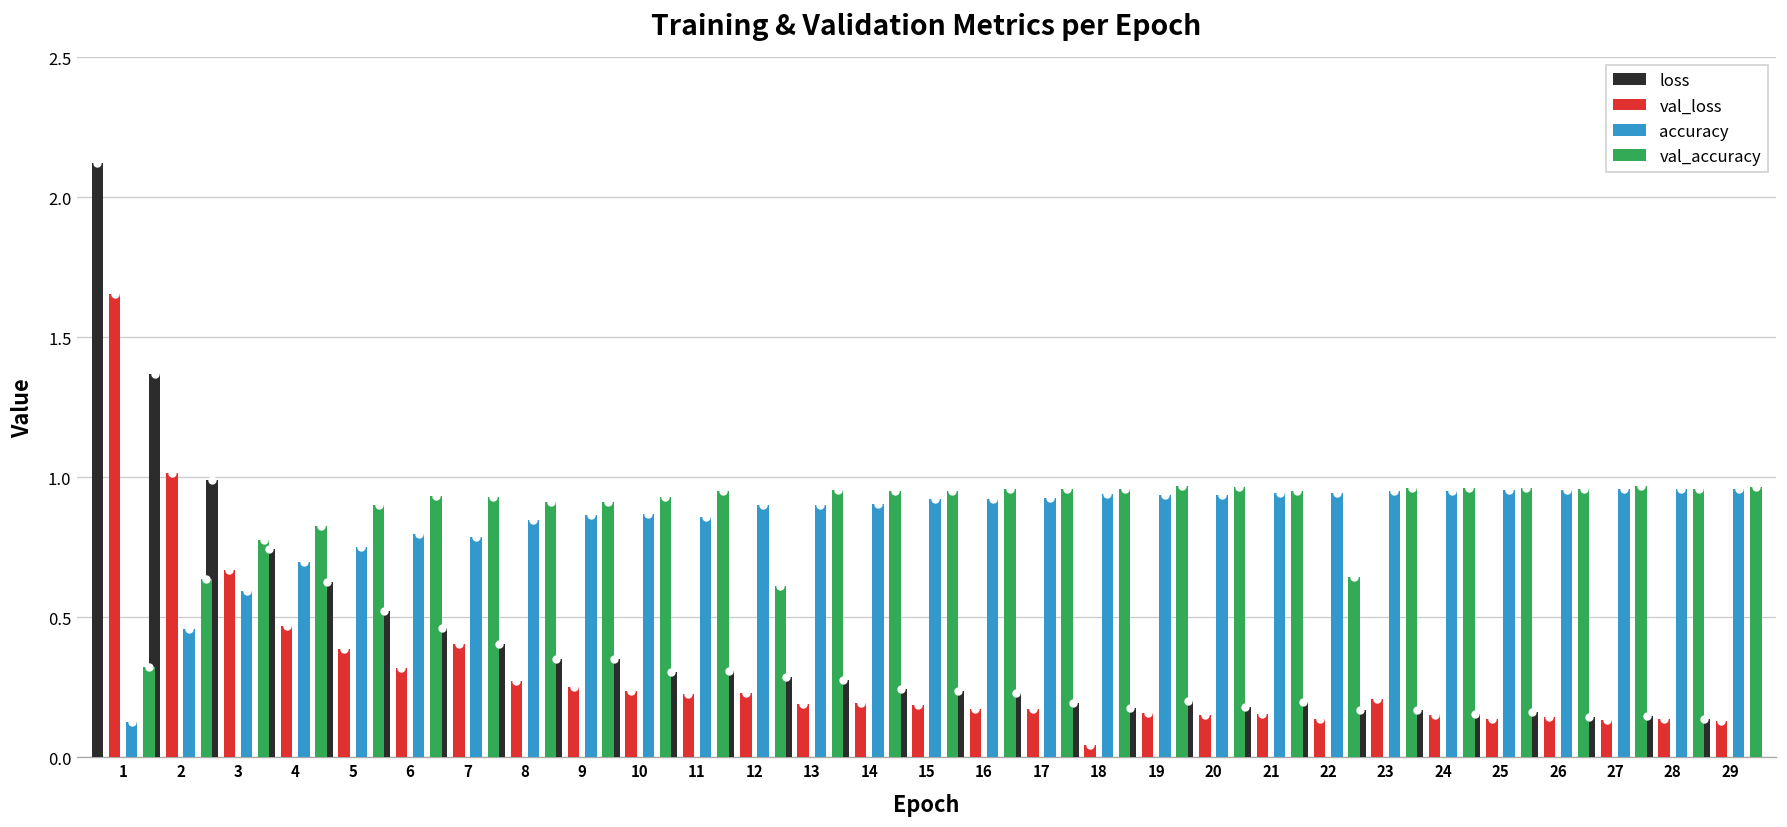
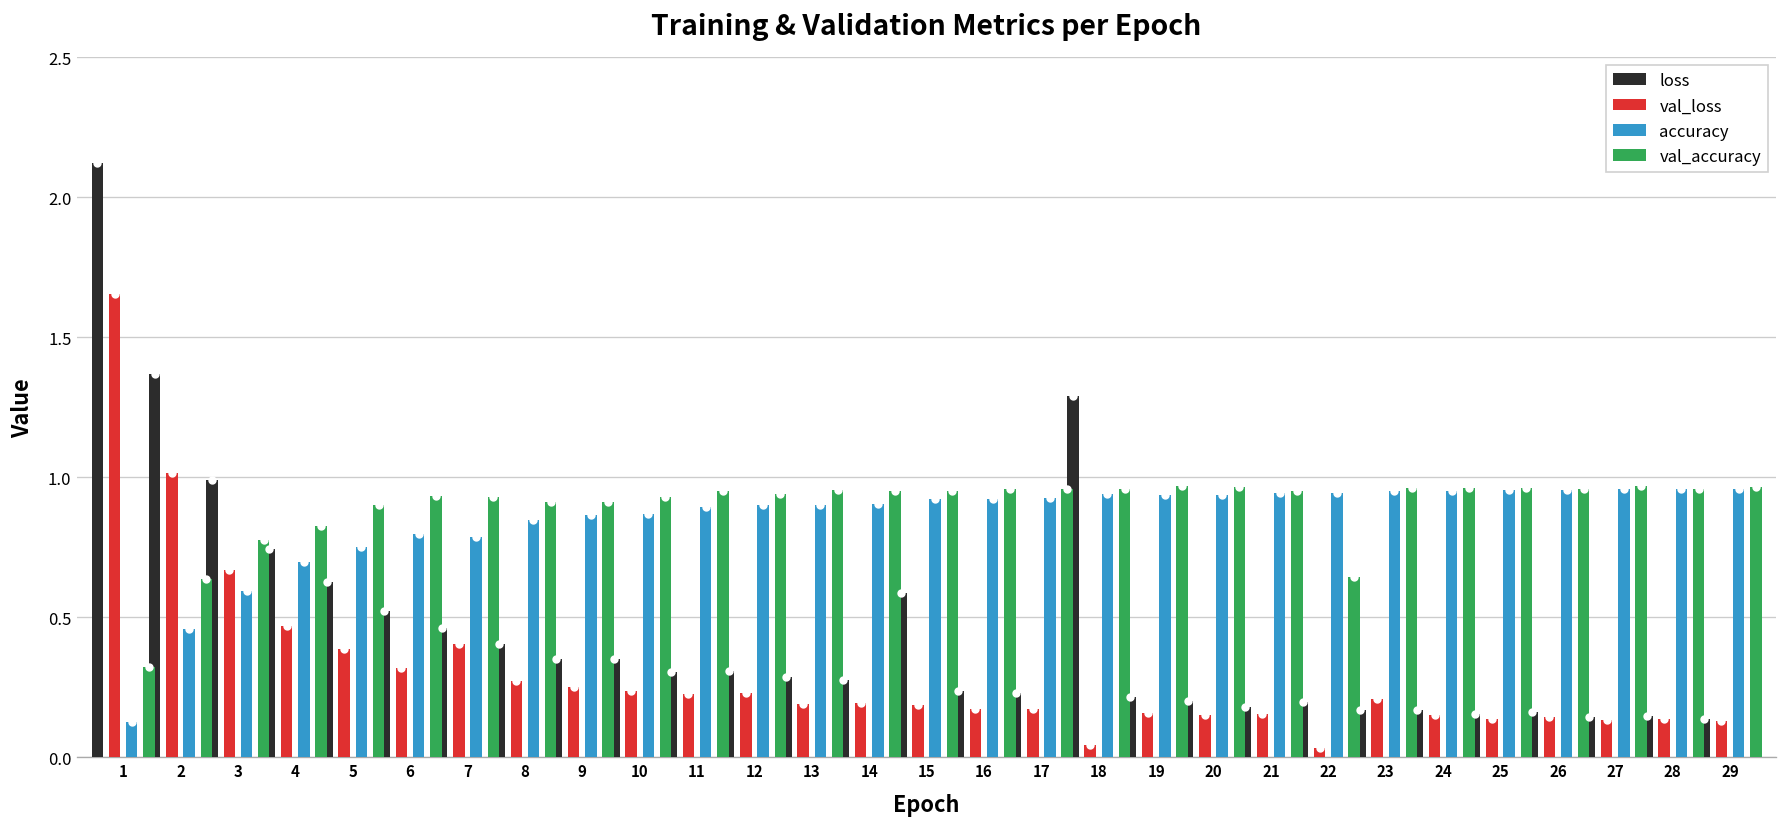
accuracy, 11: 0.86 -> 0.90
val_accuracy, 12: 0.61 -> 0.94
loss, 15: 0.24 -> 0.59
loss, 18: 0.20 -> 1.29
loss, 19: 0.18 -> 0.22
val_loss, 22: 0.14 -> 0.03
